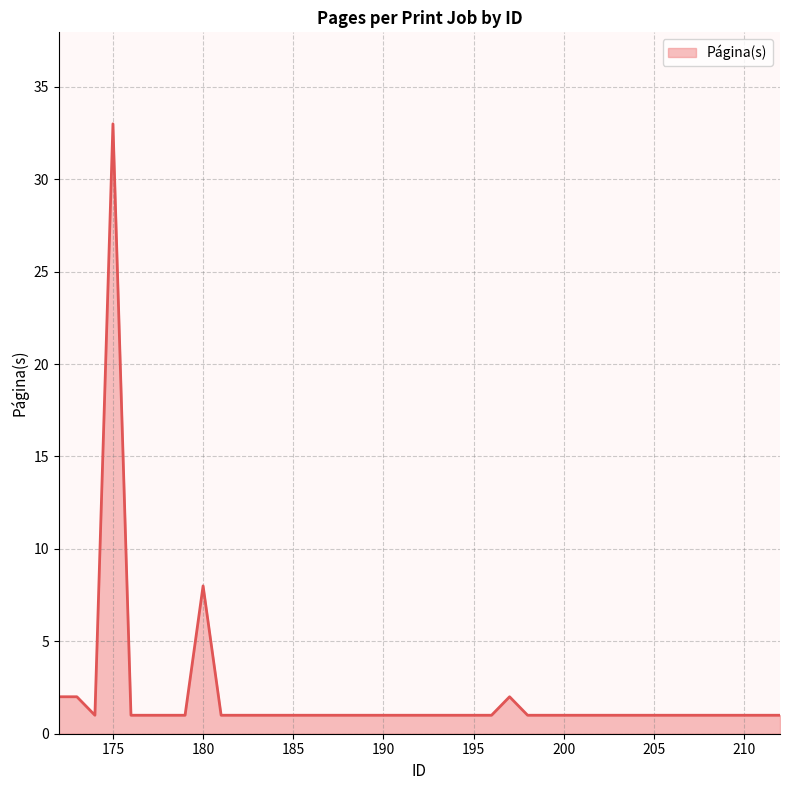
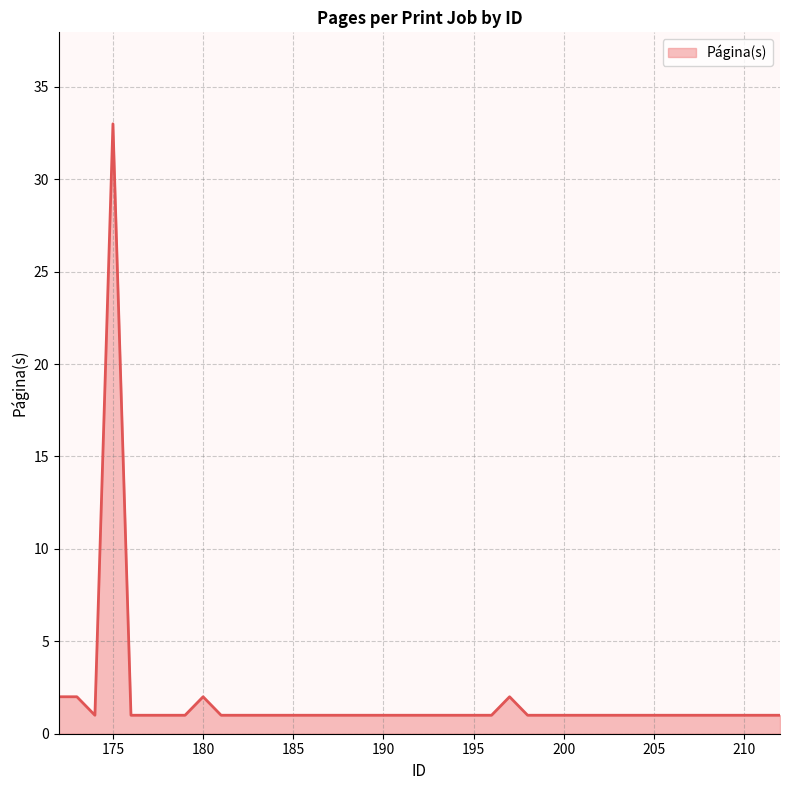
180: 8 -> 2
